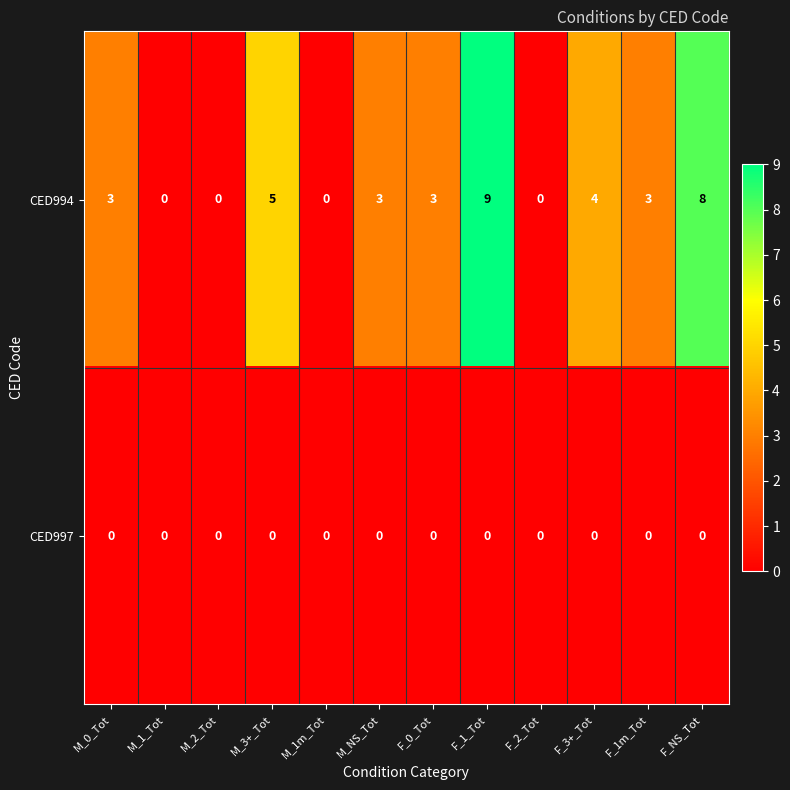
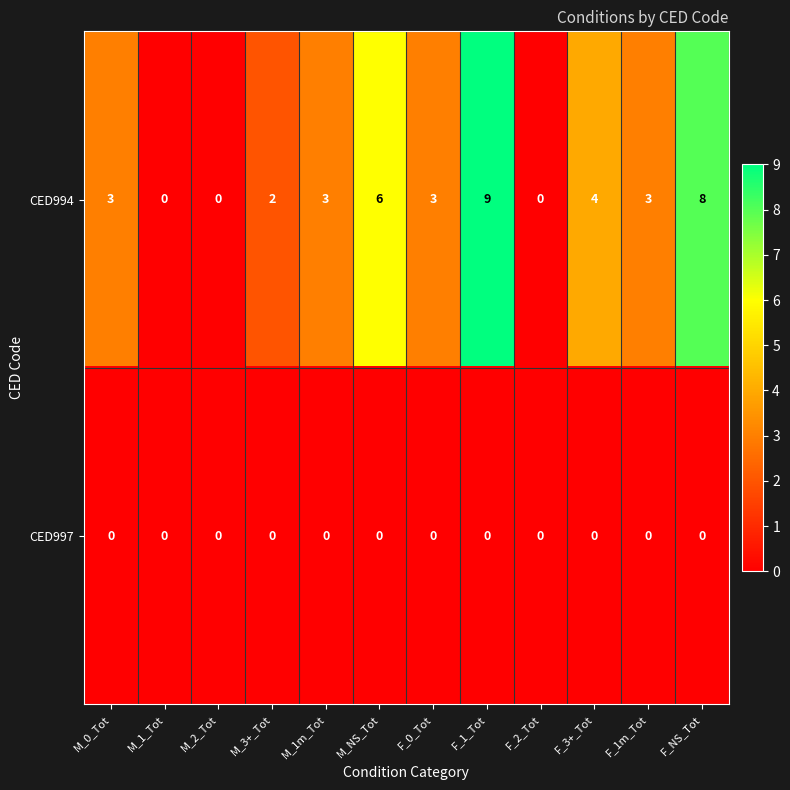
CED994, M_3+_Tot: 5 -> 2
CED994, M_1m_Tot: 0 -> 3
CED994, M_NS_Tot: 3 -> 6
